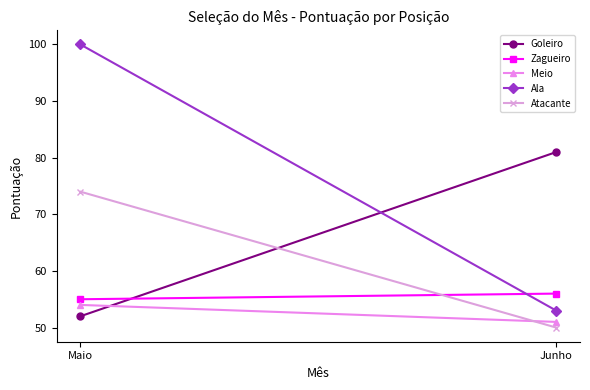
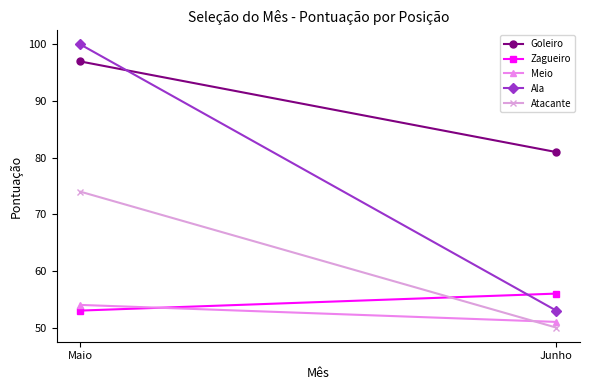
Goleiro, Maio: 52 -> 97
Zagueiro, Maio: 55 -> 53
